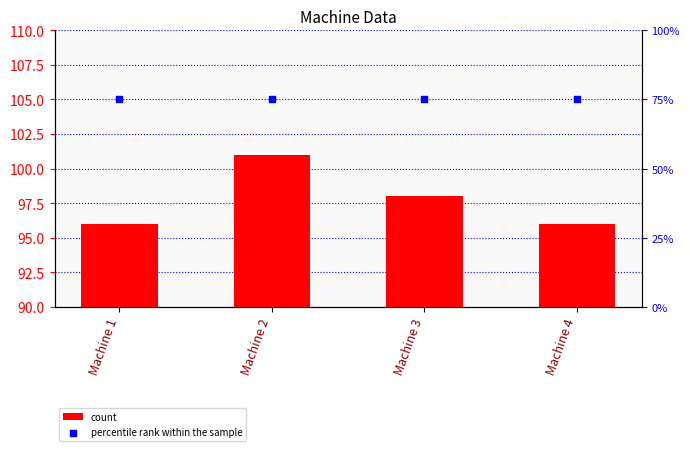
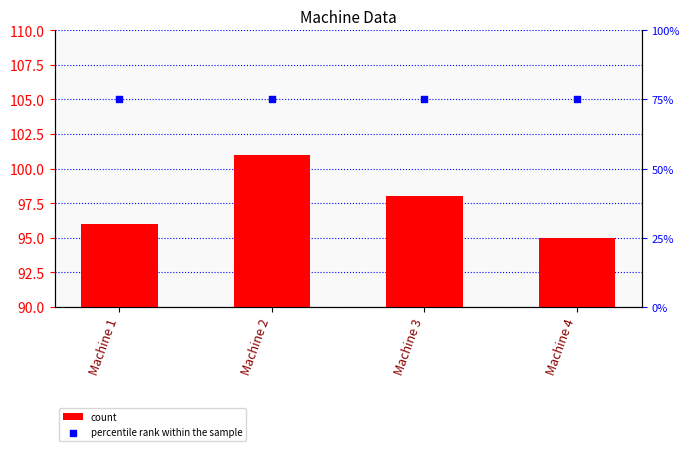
count, Machine 4: 96 -> 95
